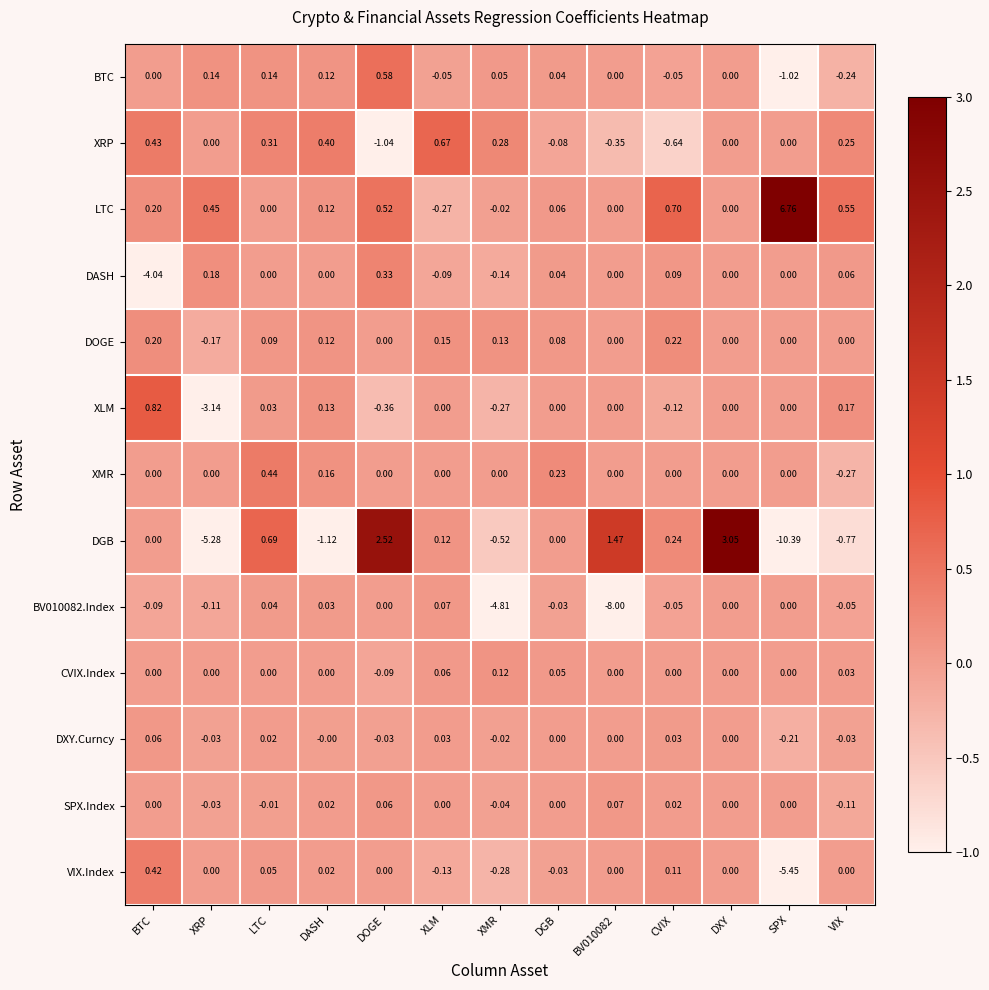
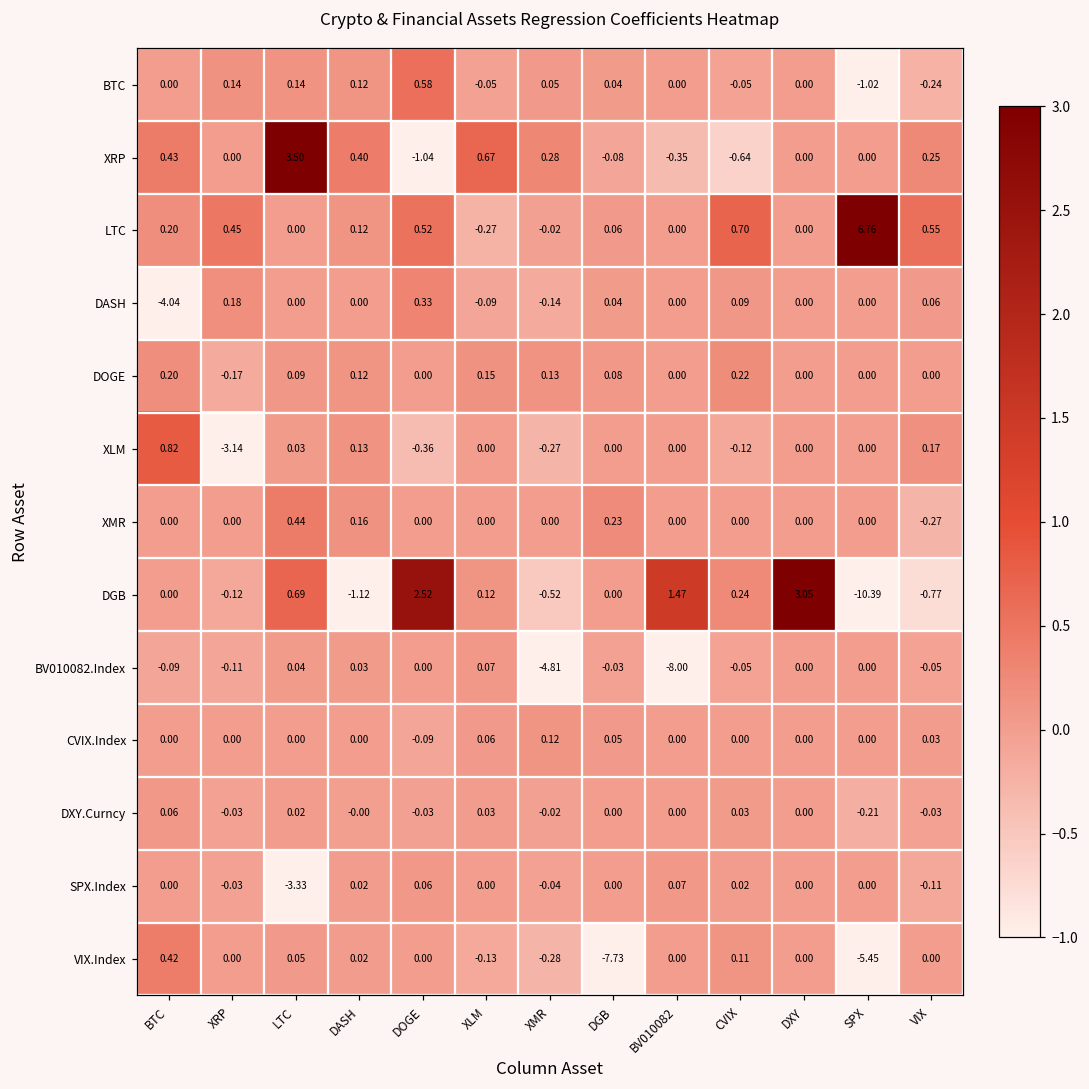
XRP, LTC: 0.31 -> 3.50
DGB, XRP: -5.28 -> -0.12
SPX.Index, LTC: -0.01 -> -3.33
VIX.Index, DGB: -0.03 -> -7.73
